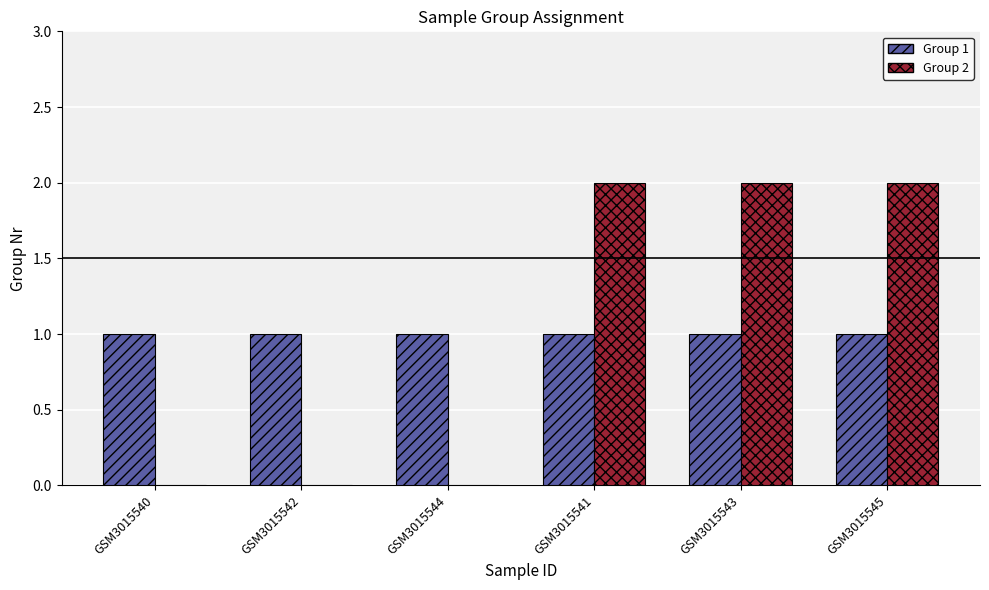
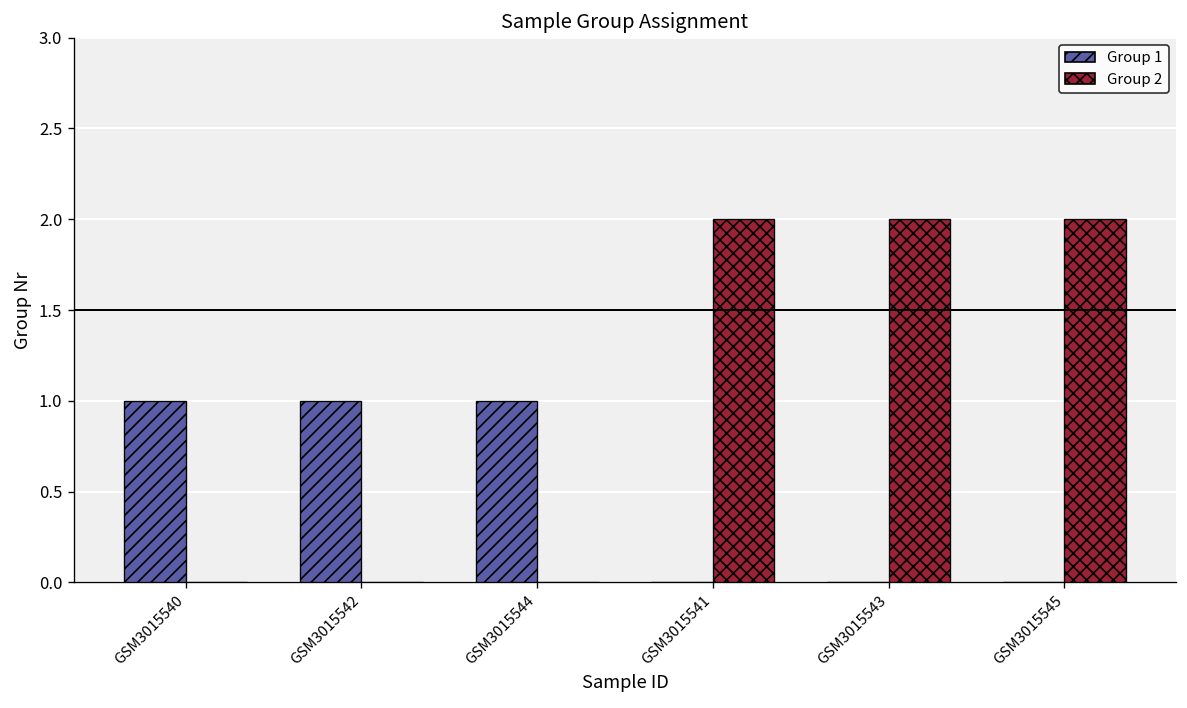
Group 1, GSM3015541: 1 -> 0
Group 1, GSM3015543: 1 -> 0
Group 1, GSM3015545: 1 -> 0
